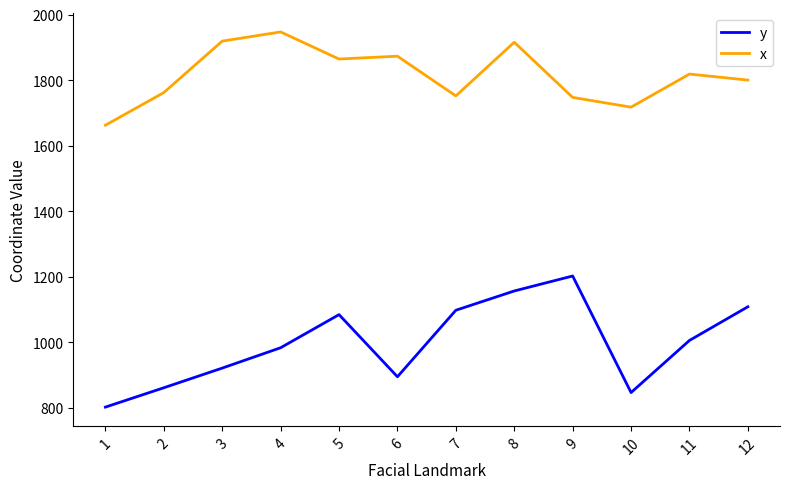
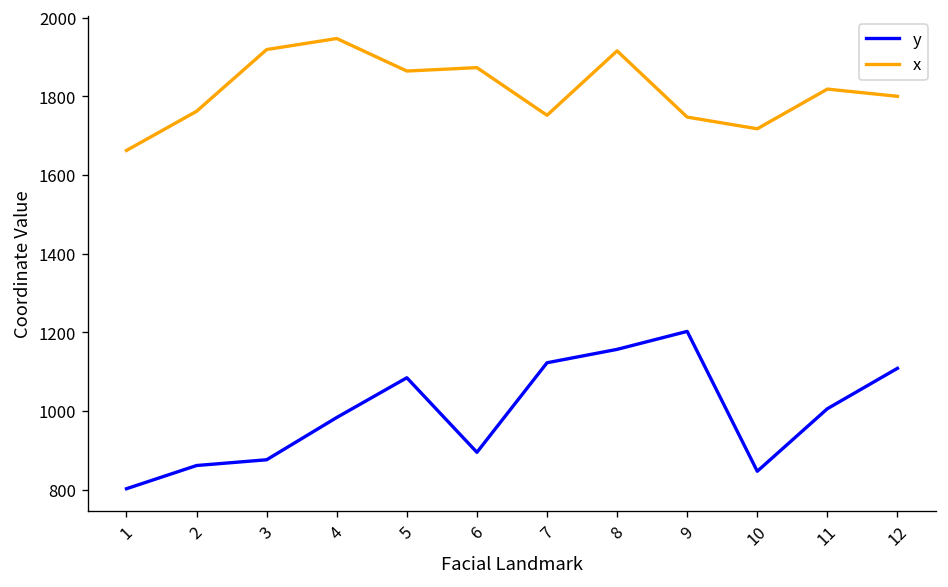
y, 3: 920 -> 880
y, 7: 1100 -> 1120
